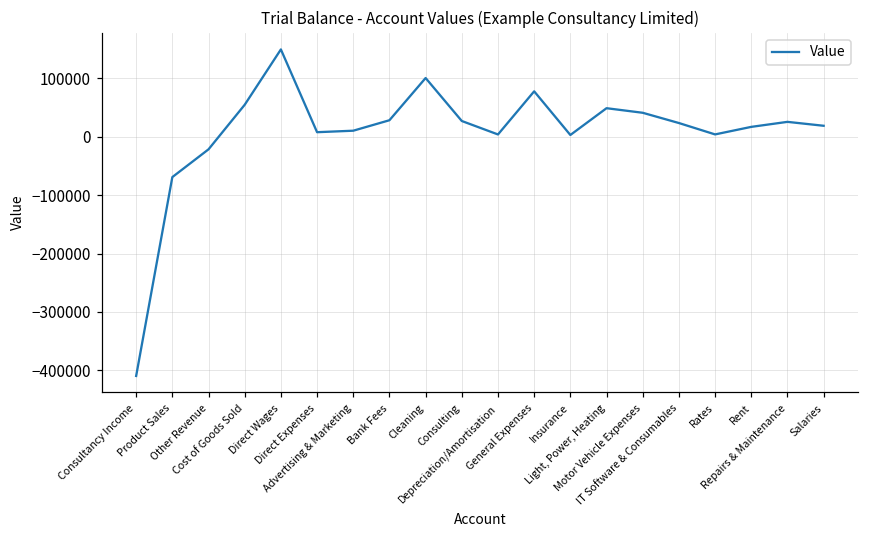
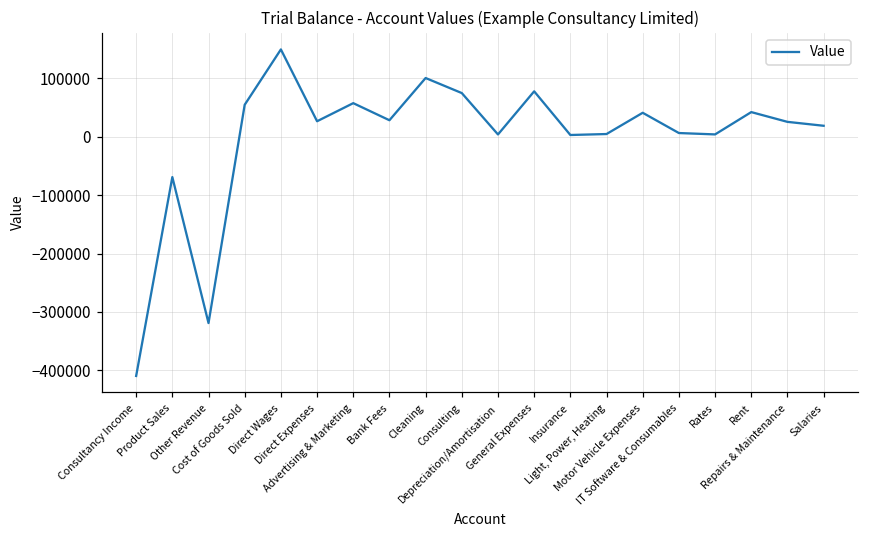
Other Revenue: -20000 -> -320000
Direct Expenses: 10000 -> 30000
Advertising & Marketing: 10000 -> 60000
Consulting: 30000 -> 70000
Light, Power, Heating: 50000 -> 0
IT Software & Consumables: 20000 -> 10000
Rent: 20000 -> 40000
